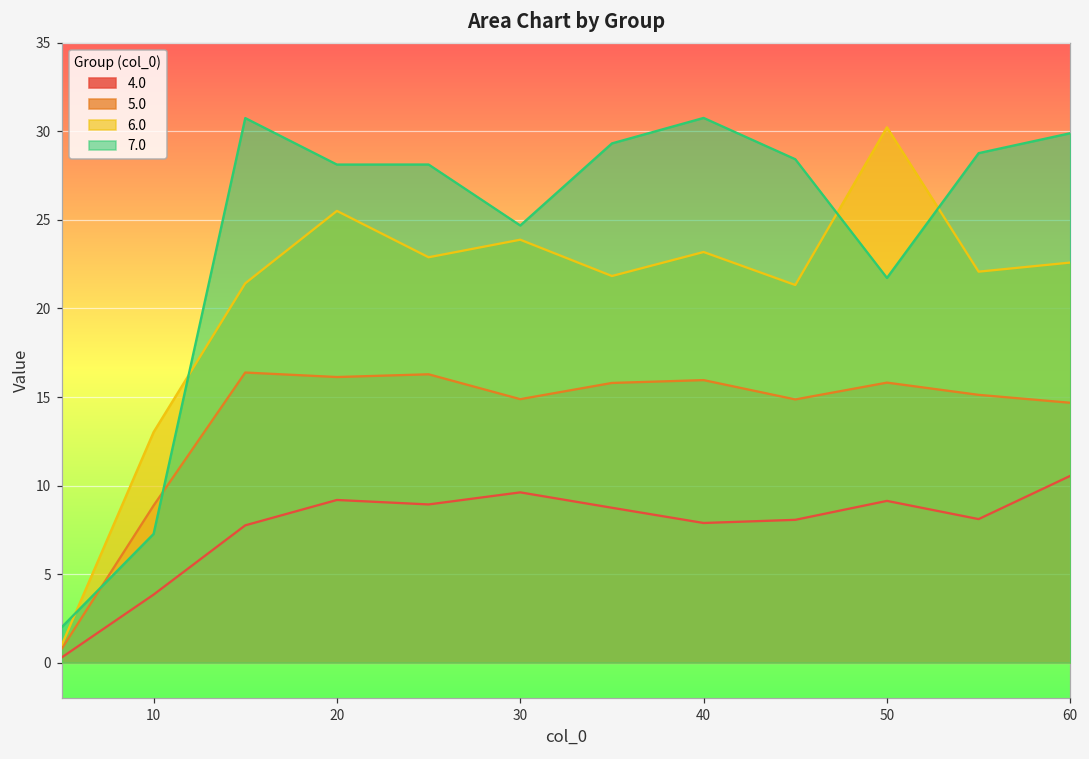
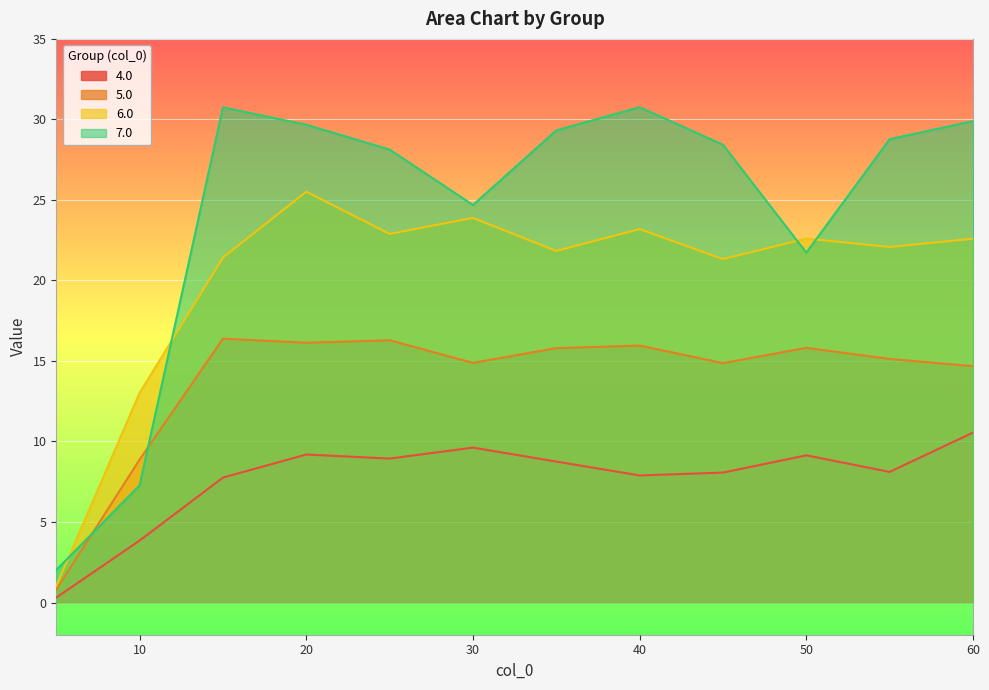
7.0, 20: 28.1 -> 29.7
6.0, 50: 30.2 -> 22.6
